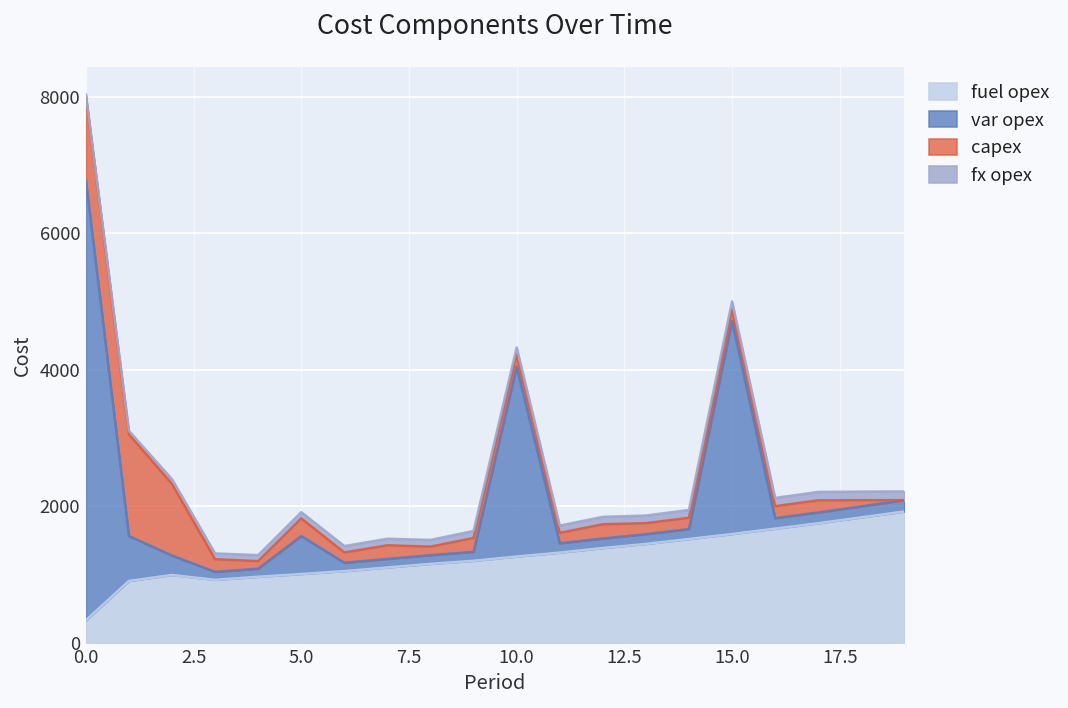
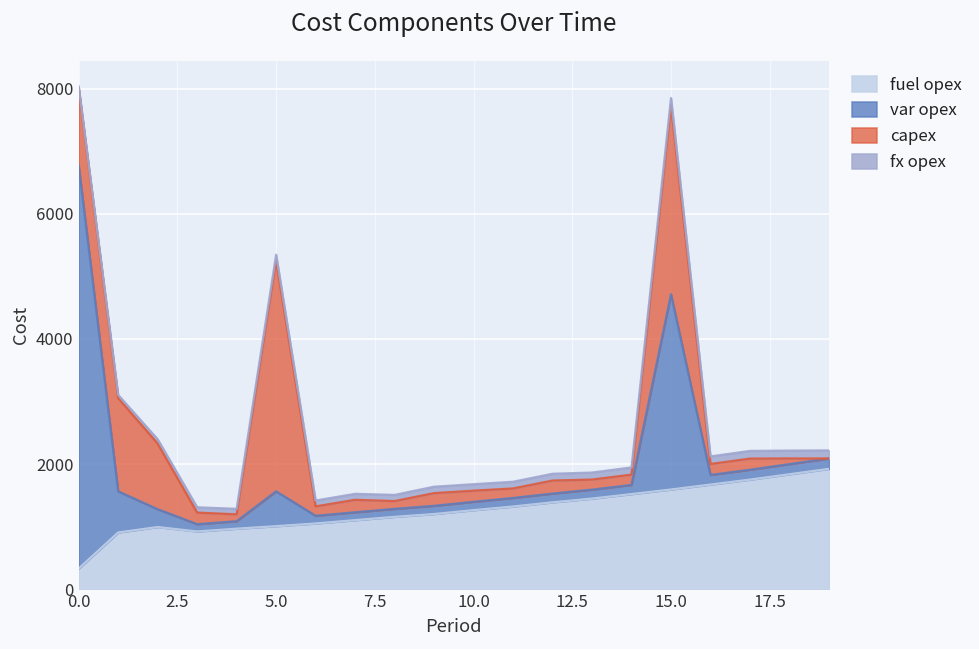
capex, 5.0: 300 -> 3700
var opex, 10.0: 2800 -> 100
capex, 15.0: 200 -> 3000
